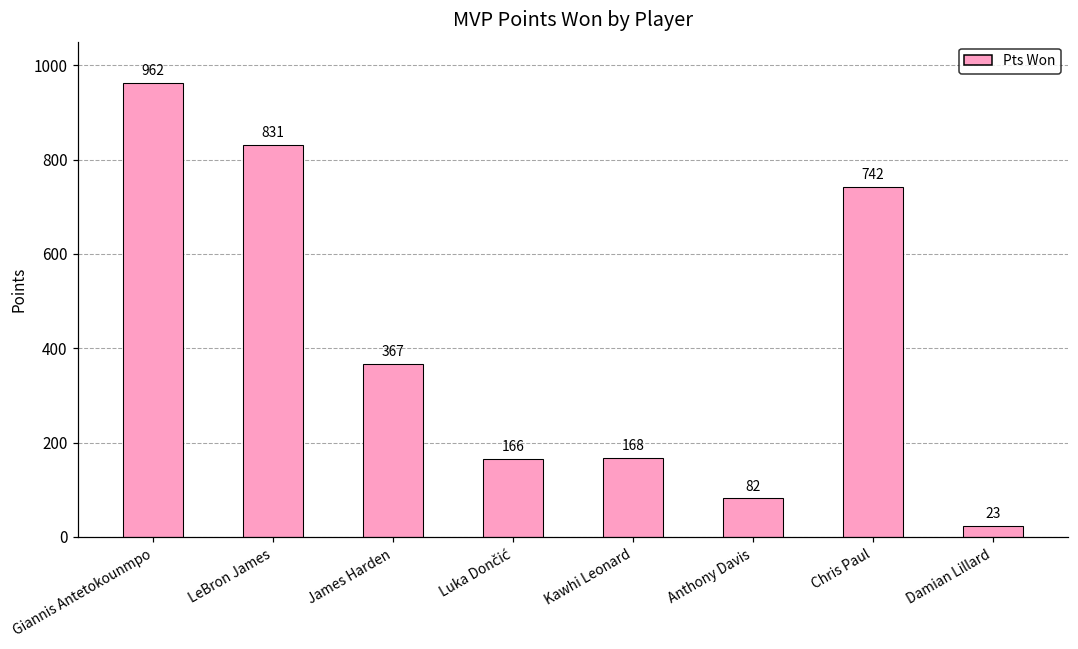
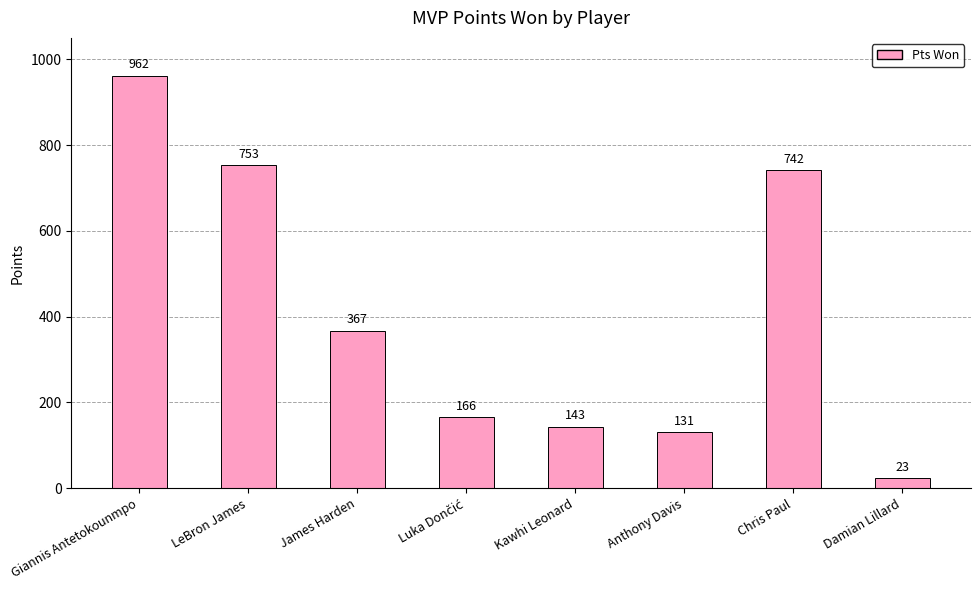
LeBron James: 831 -> 753
Kawhi Leonard: 168 -> 143
Anthony Davis: 82 -> 131
